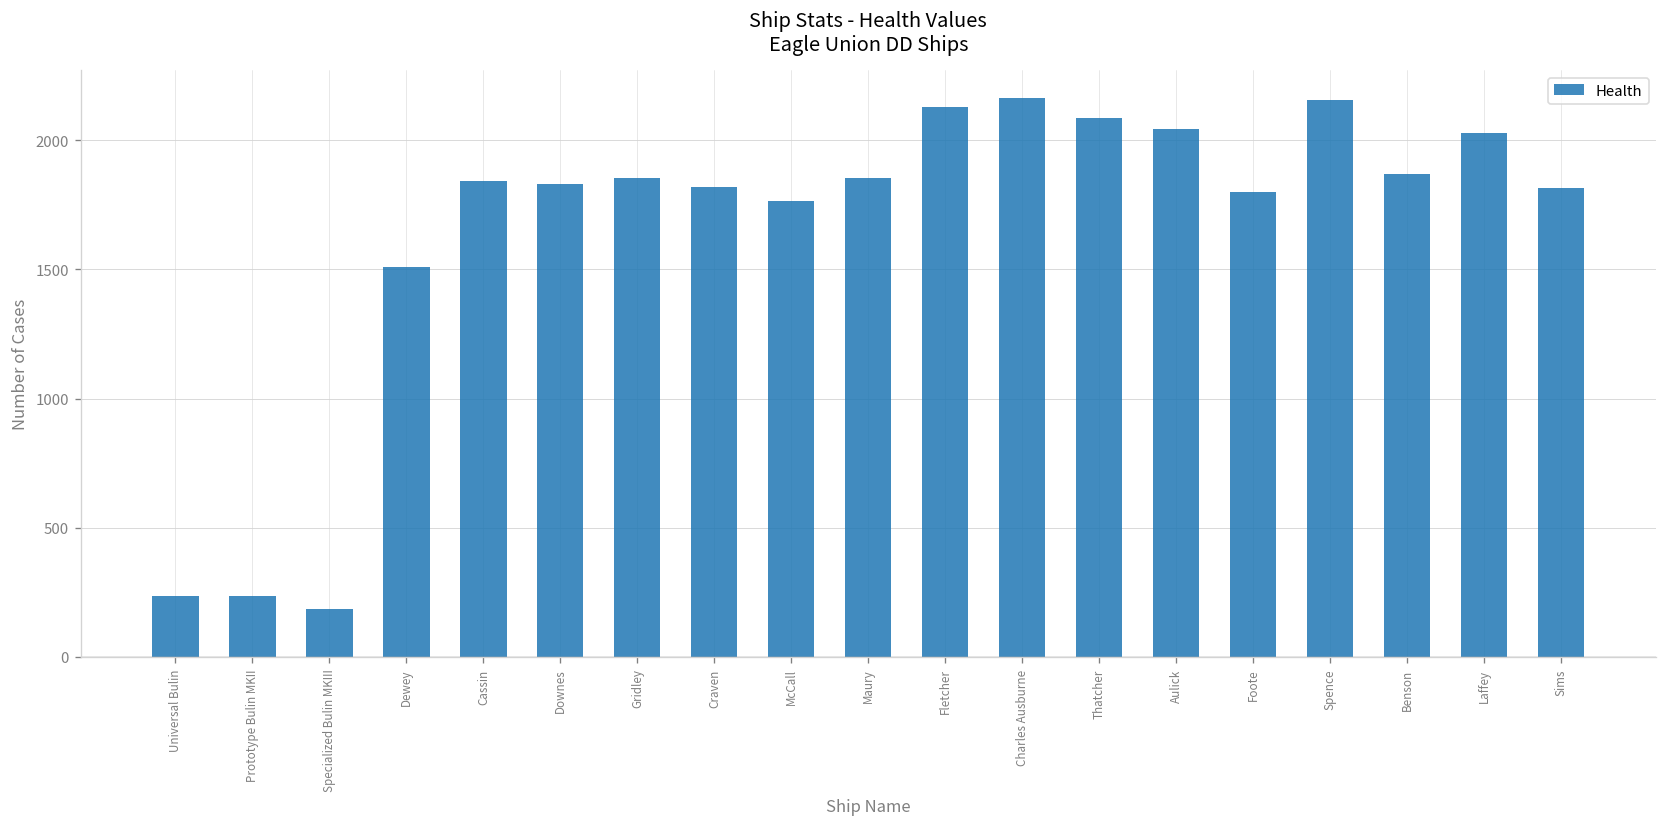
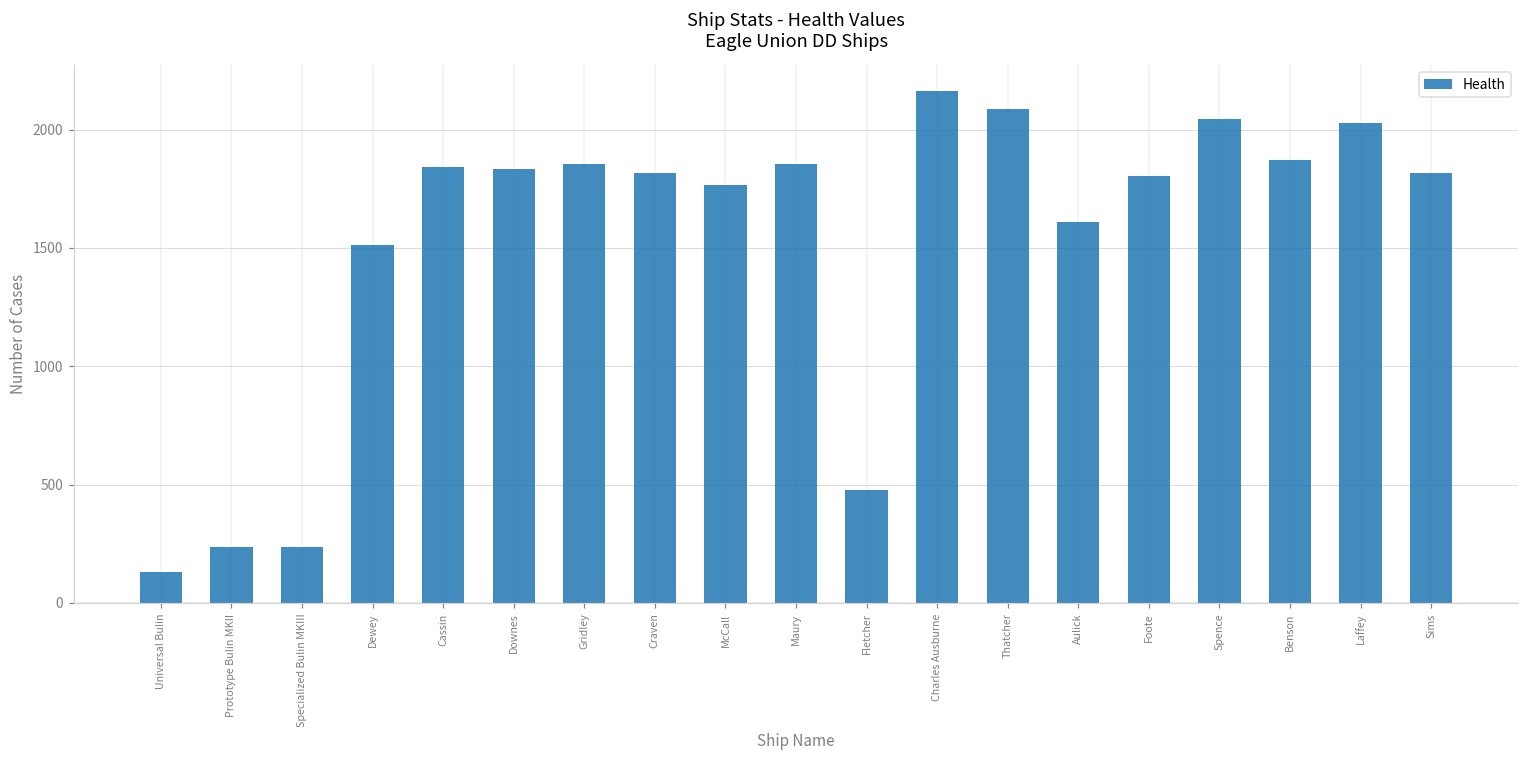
Universal Bulin: 240 -> 130
Specialized Bulin MKIII: 190 -> 240
Fletcher: 2130 -> 480
Aulick: 2050 -> 1610
Spence: 2160 -> 2050
